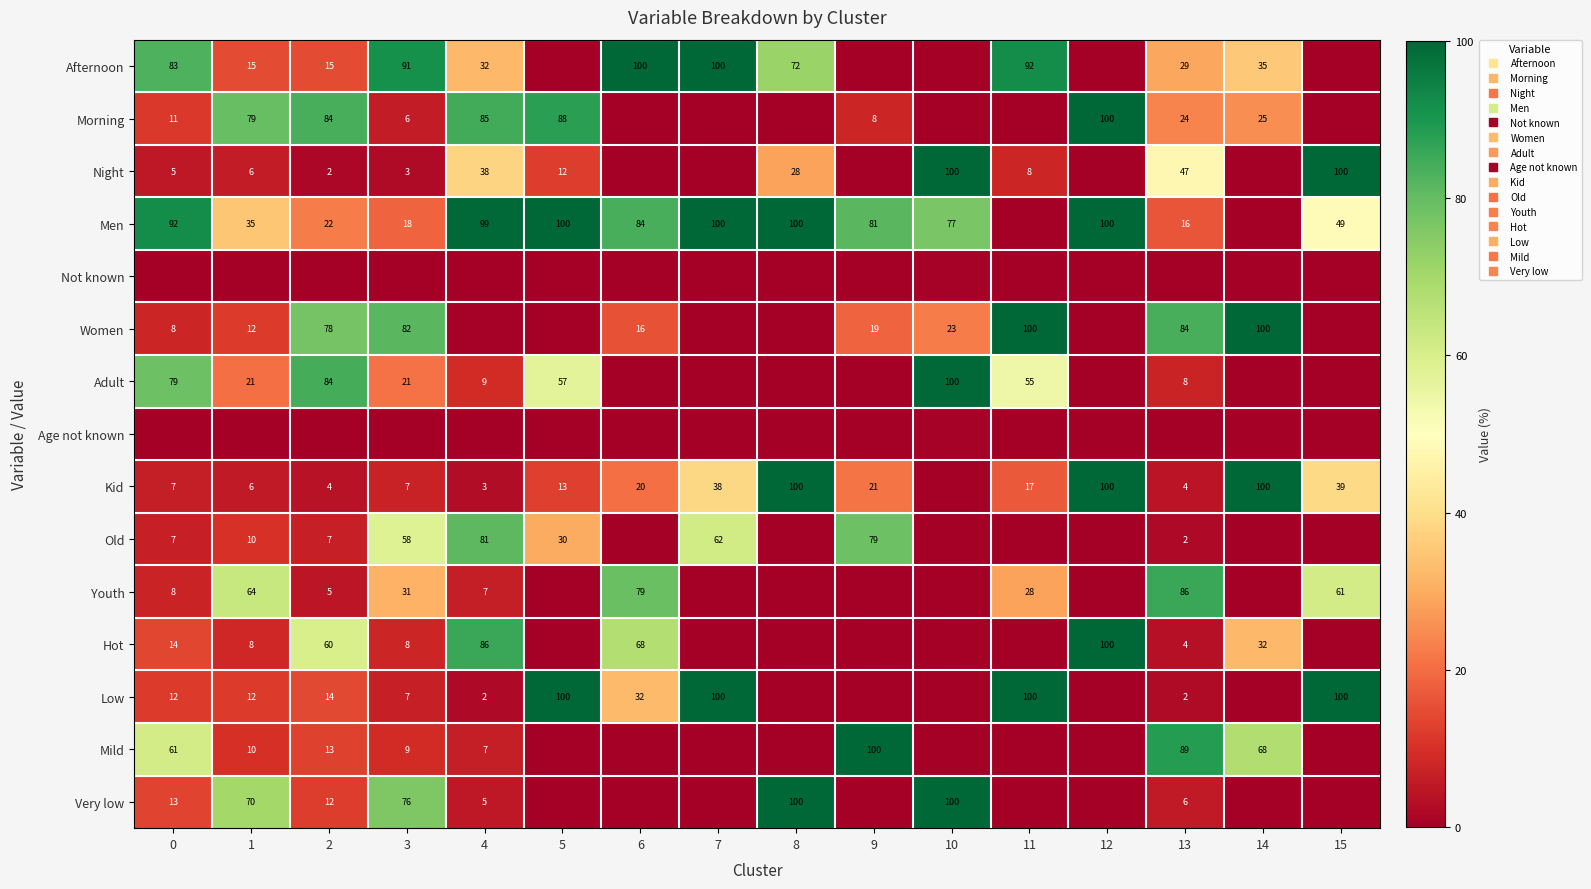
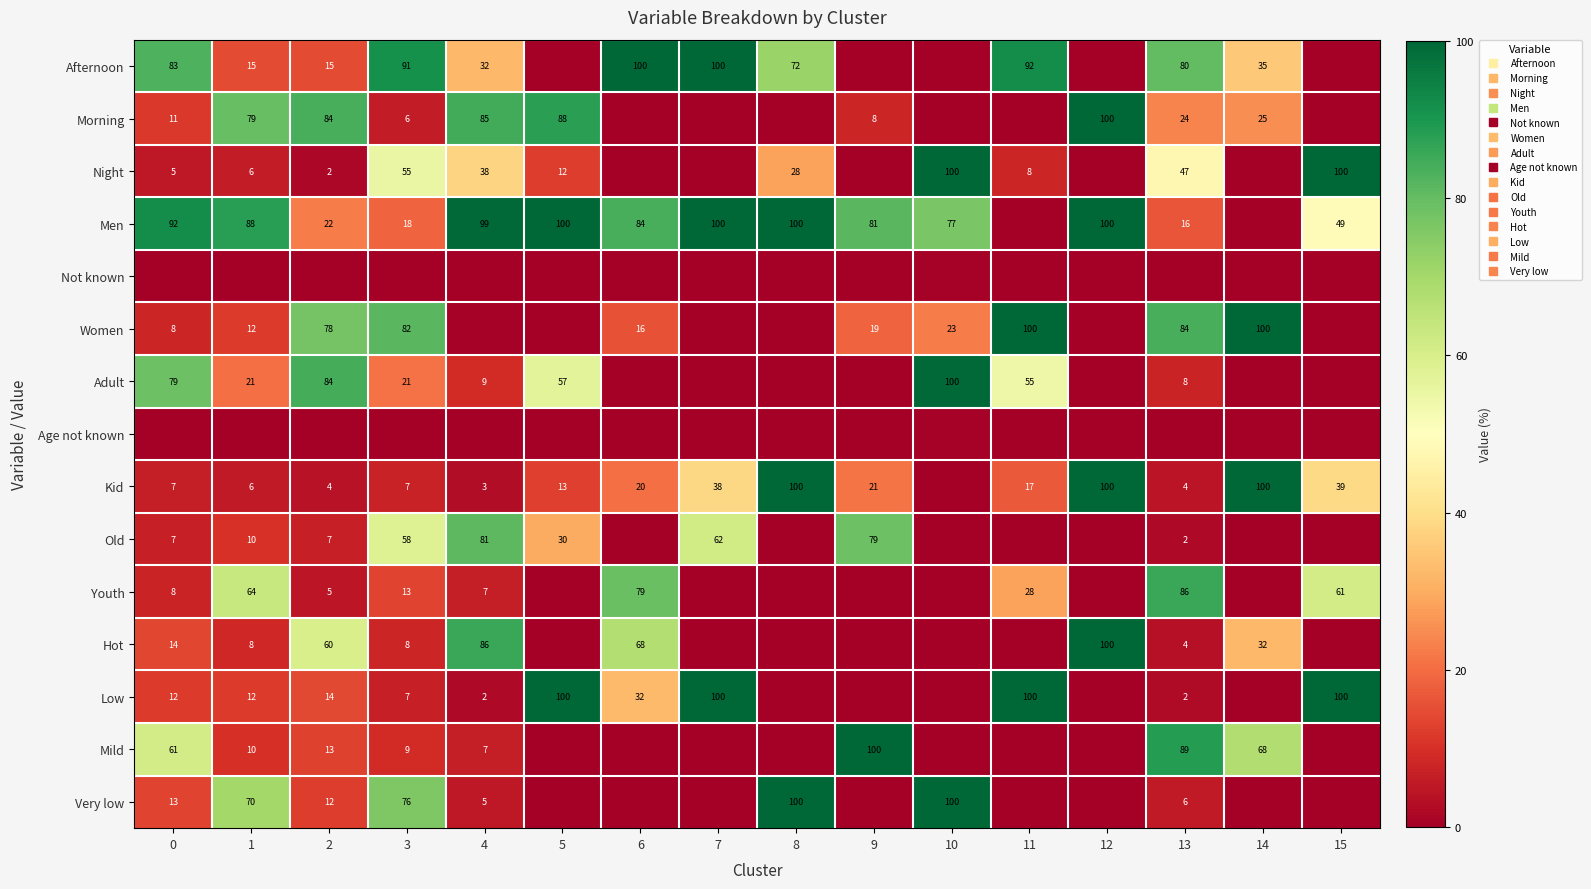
Afternoon, 13: 29 -> 80
Night, 3: 3 -> 55
Men, 1: 35 -> 88
Youth, 3: 31 -> 13
